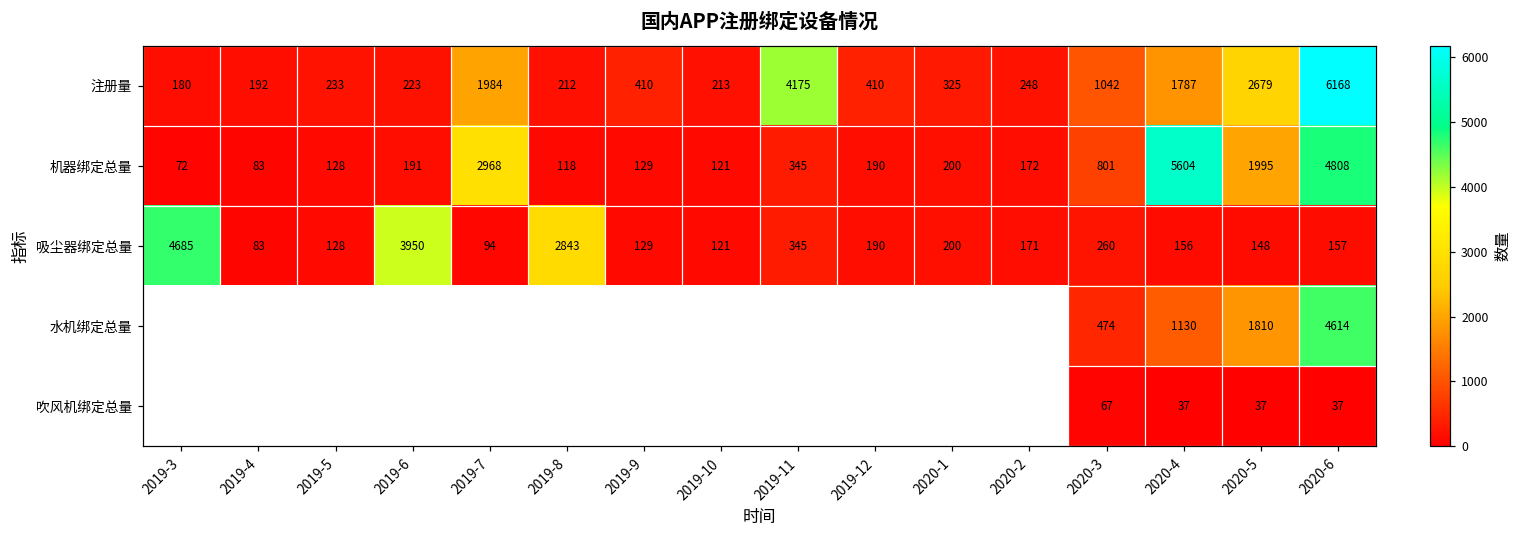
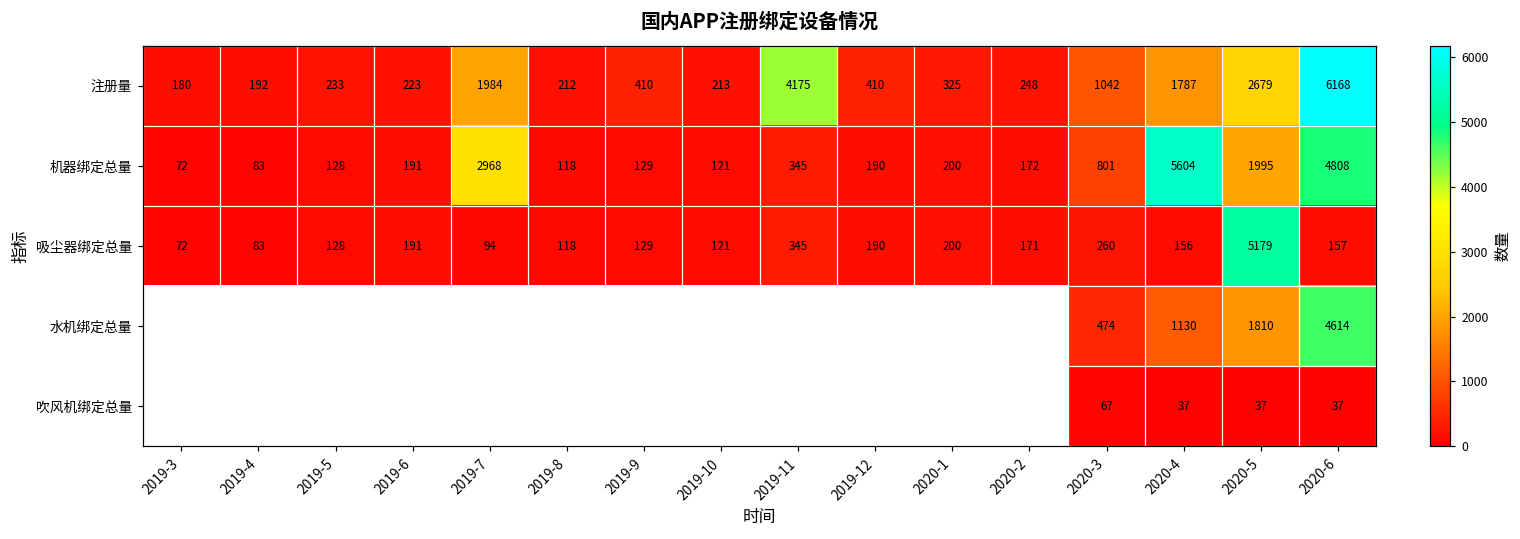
吸尘器绑定总量, 2019-3: 4685 -> 72
吸尘器绑定总量, 2019-6: 3950 -> 191
吸尘器绑定总量, 2019-8: 2843 -> 118
吸尘器绑定总量, 2020-5: 148 -> 5179
